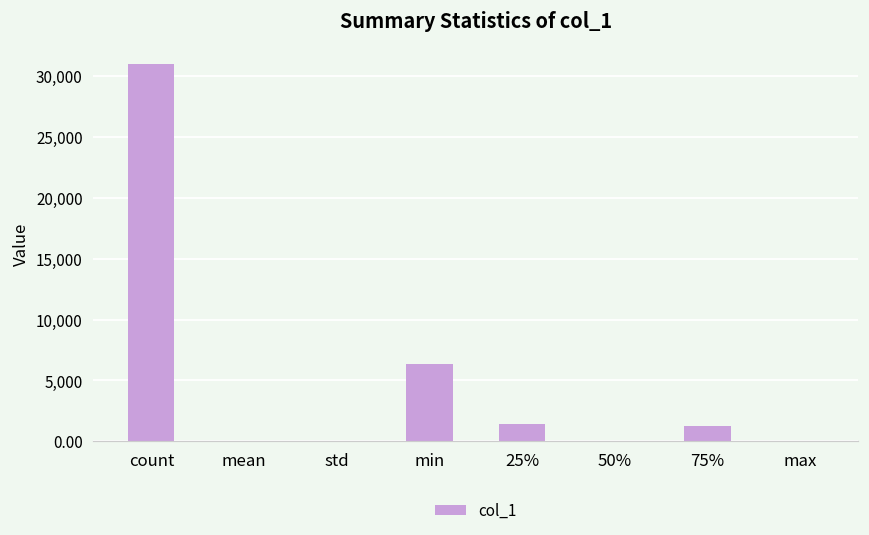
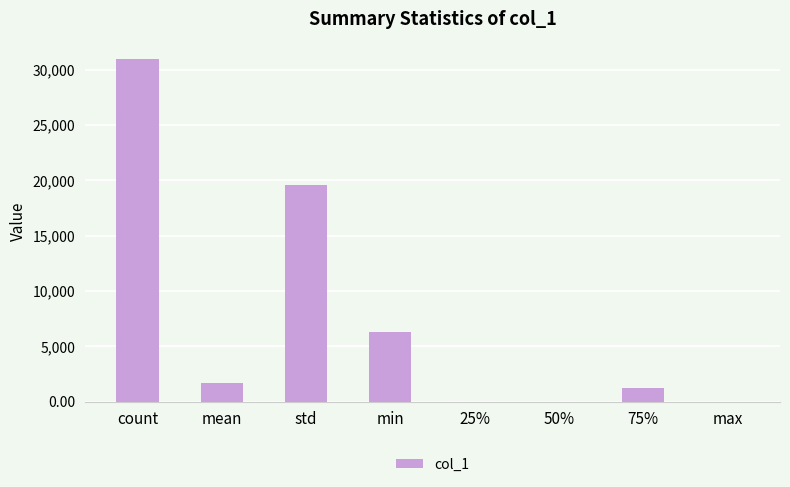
mean: 0 -> 1,700
std: 0 -> 19,600
25%: 1,400 -> 0
